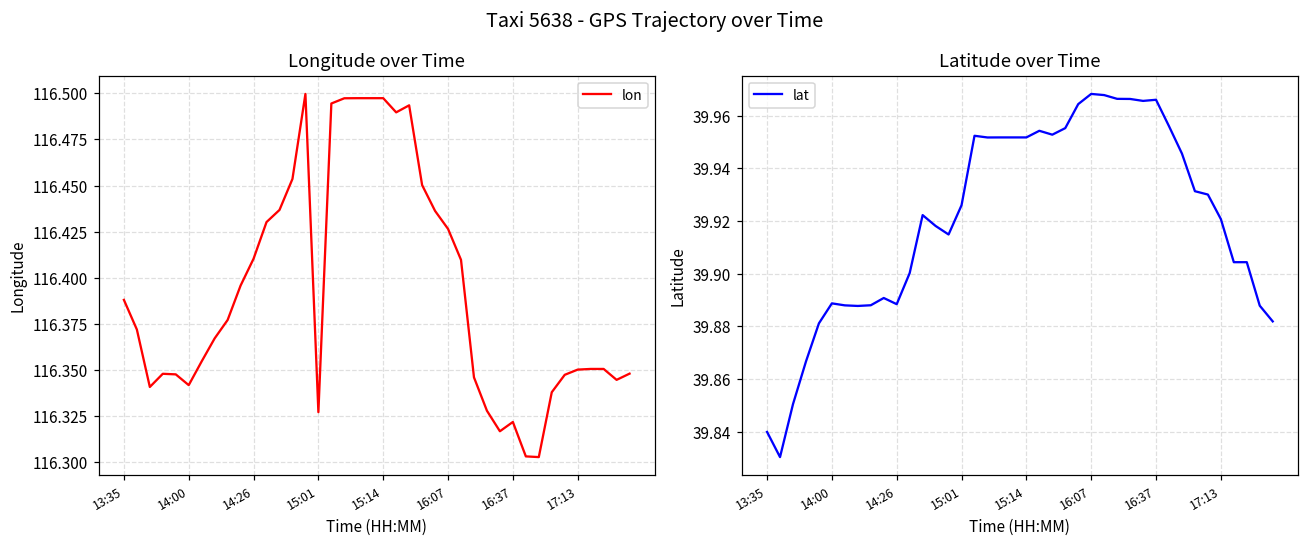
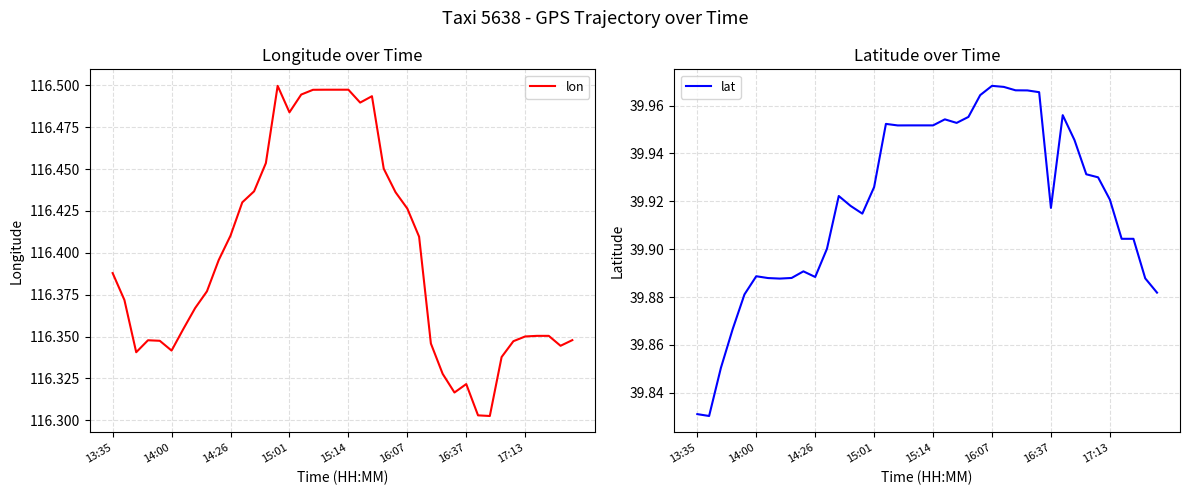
Longitude over Time, 15:01: 116.327 -> 116.484
Latitude over Time, 13:35: 39.840 -> 39.831
Latitude over Time, 16:37: 39.966 -> 39.917
